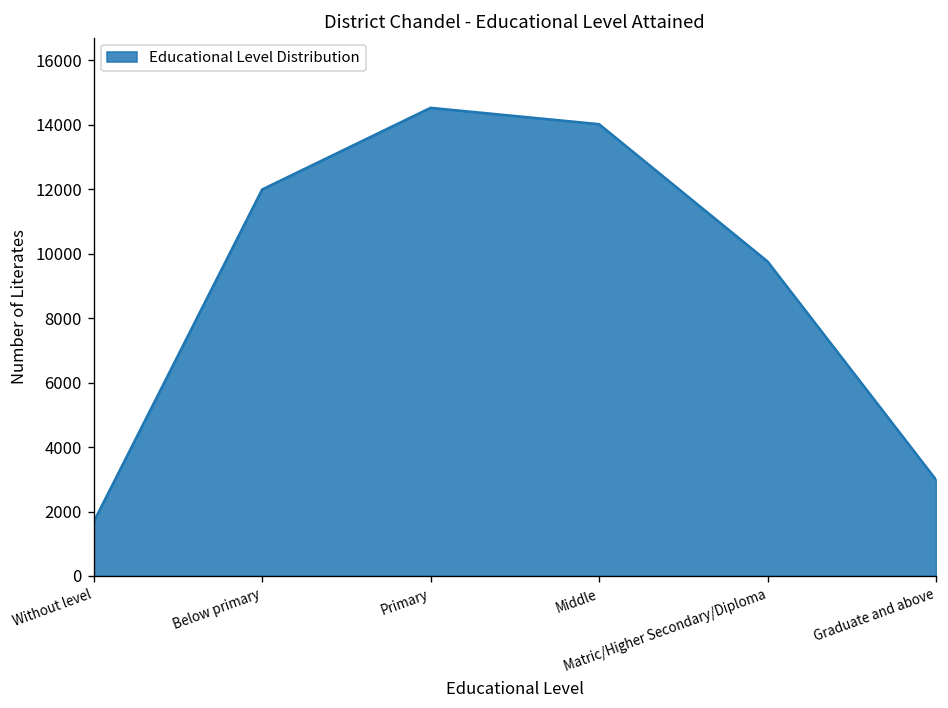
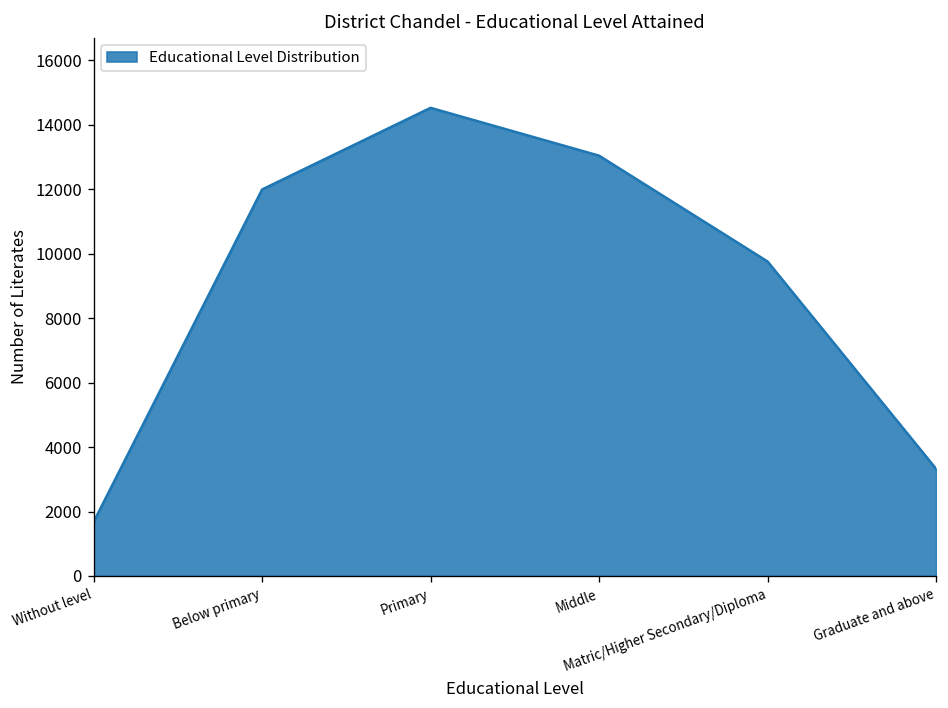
Middle: 14000 -> 13000
Graduate and above: 3000 -> 3300
